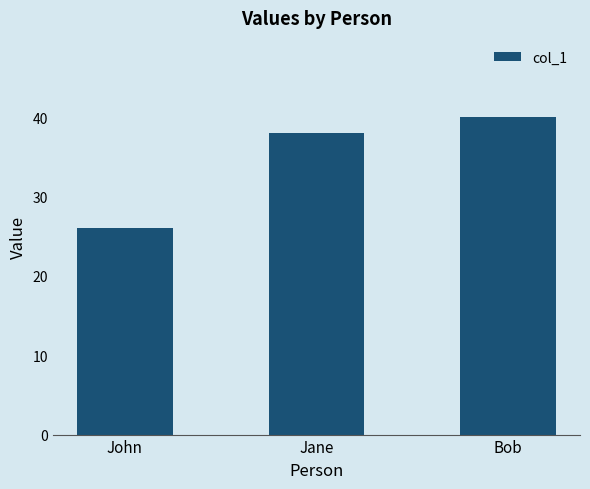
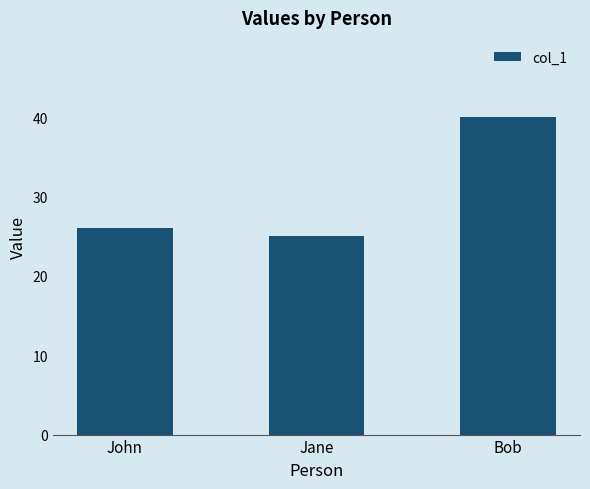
Jane: 38 -> 25
